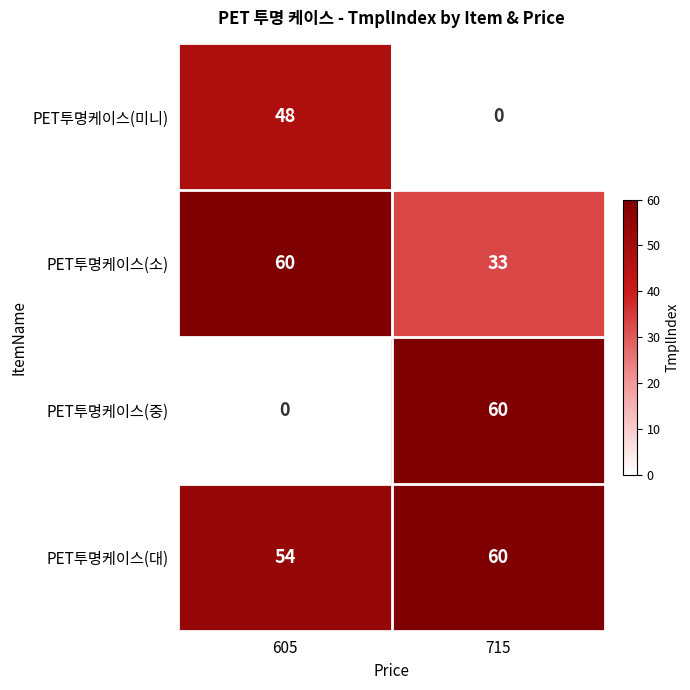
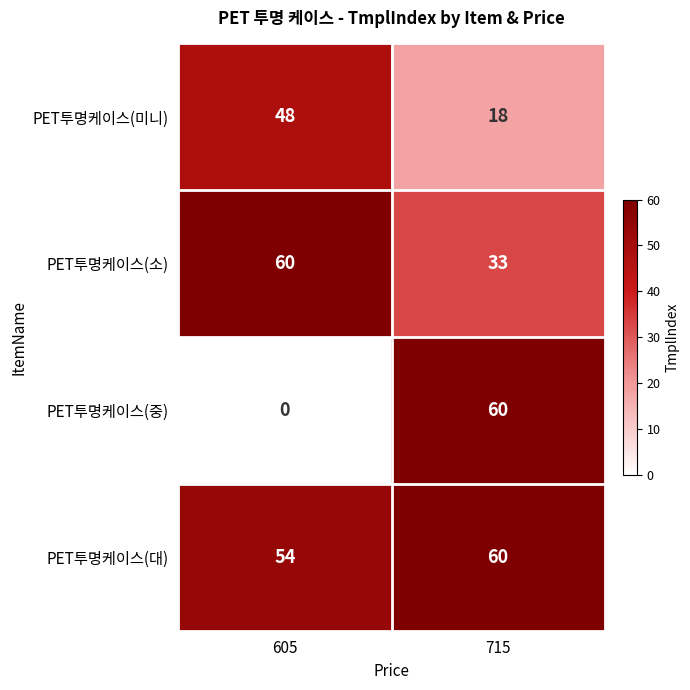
PET투명케이스(미니), 715: 0 -> 18
